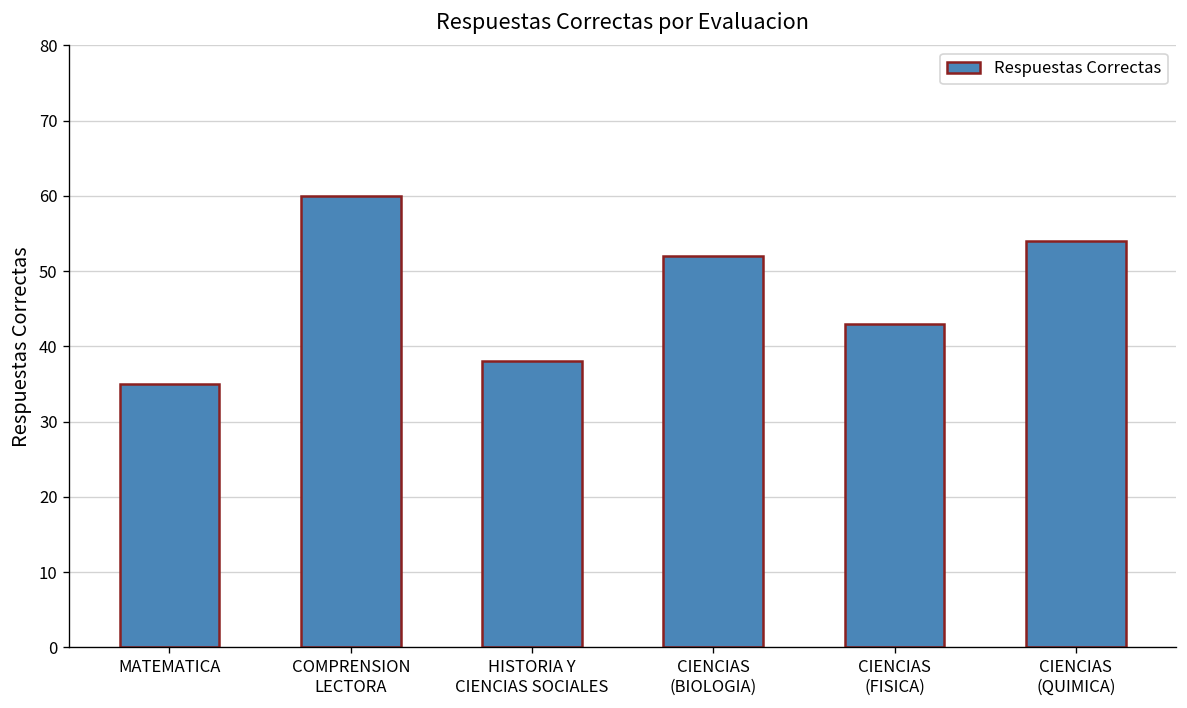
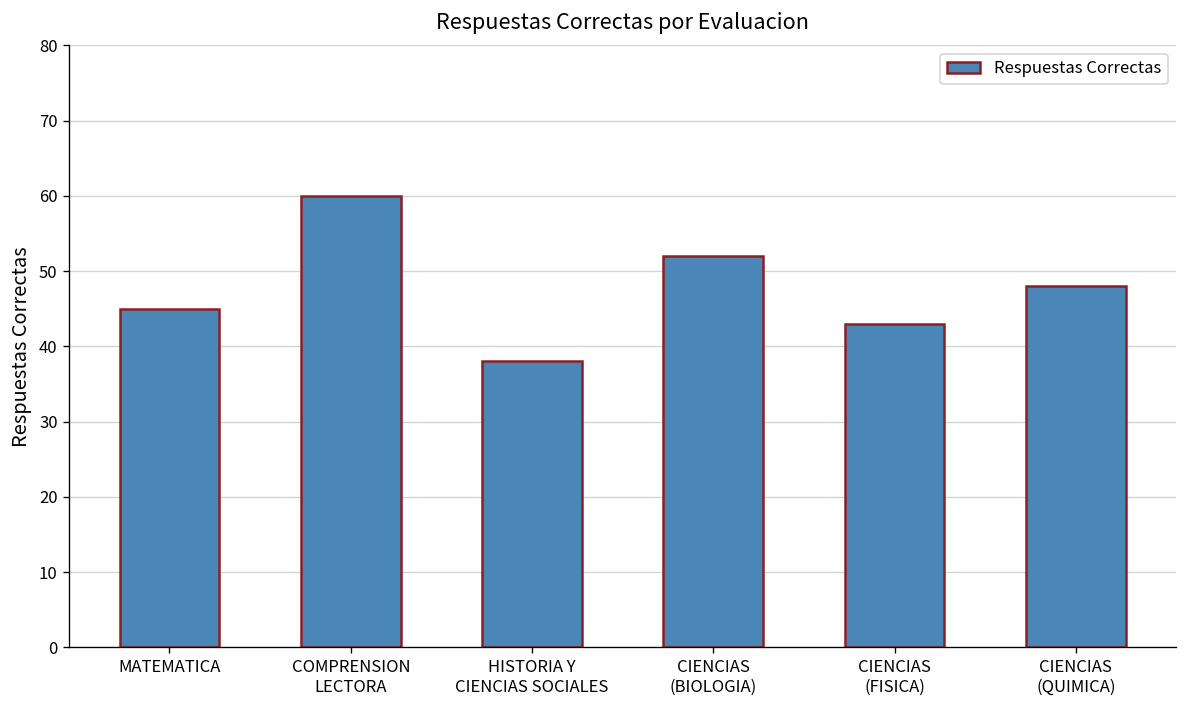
MATEMATICA: 35 -> 45
CIENCIAS (QUIMICA): 54 -> 48
